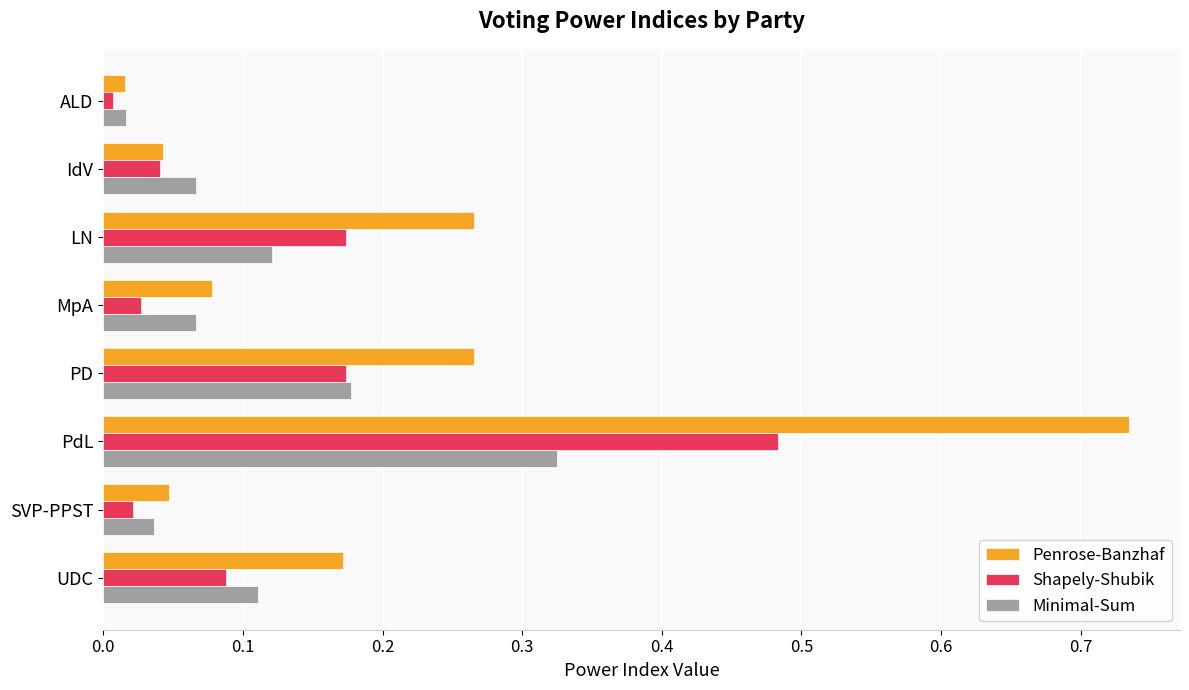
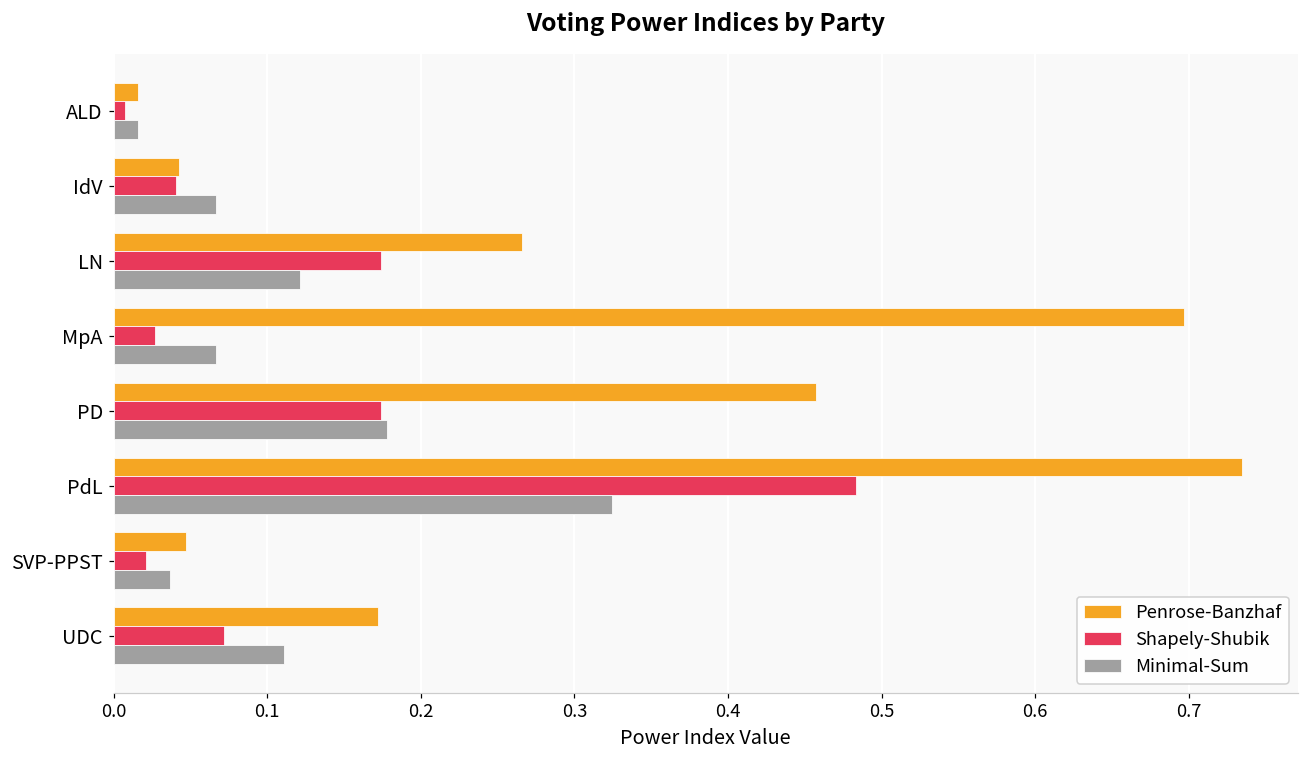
Penrose-Banzhaf, MpA: 0.078 -> 0.697
Penrose-Banzhaf, PD: 0.266 -> 0.457
Shapely-Shubik, UDC: 0.088 -> 0.072
